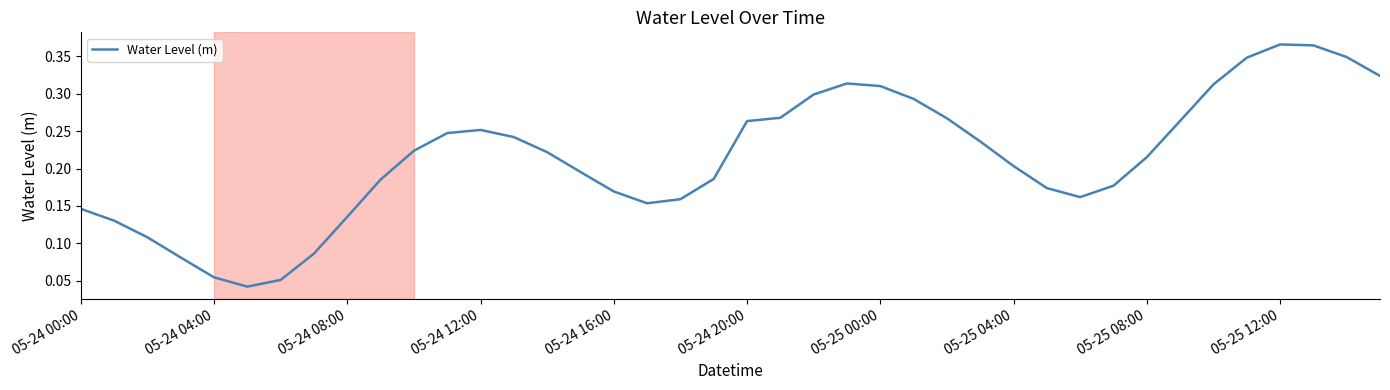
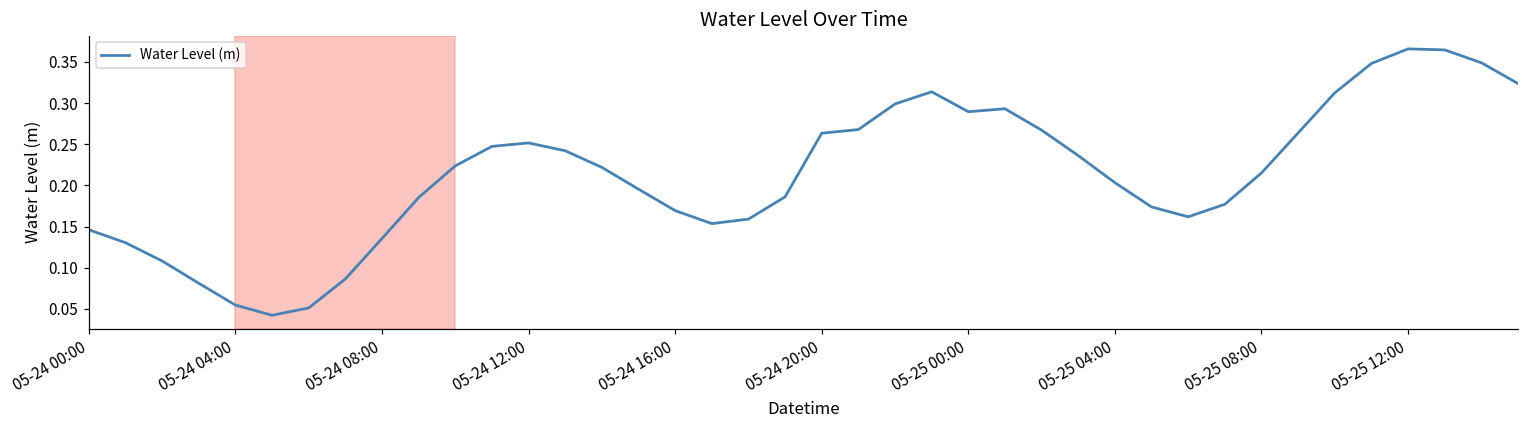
05-25 00:00: 0.31 -> 0.29
